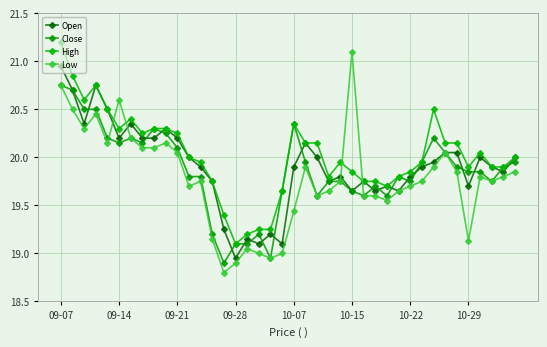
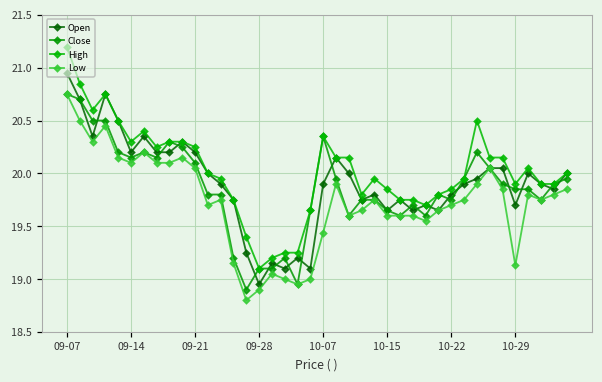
Low, 09-14: 20.6 -> 20.1
Low, 10-15: 21.1 -> 19.6
